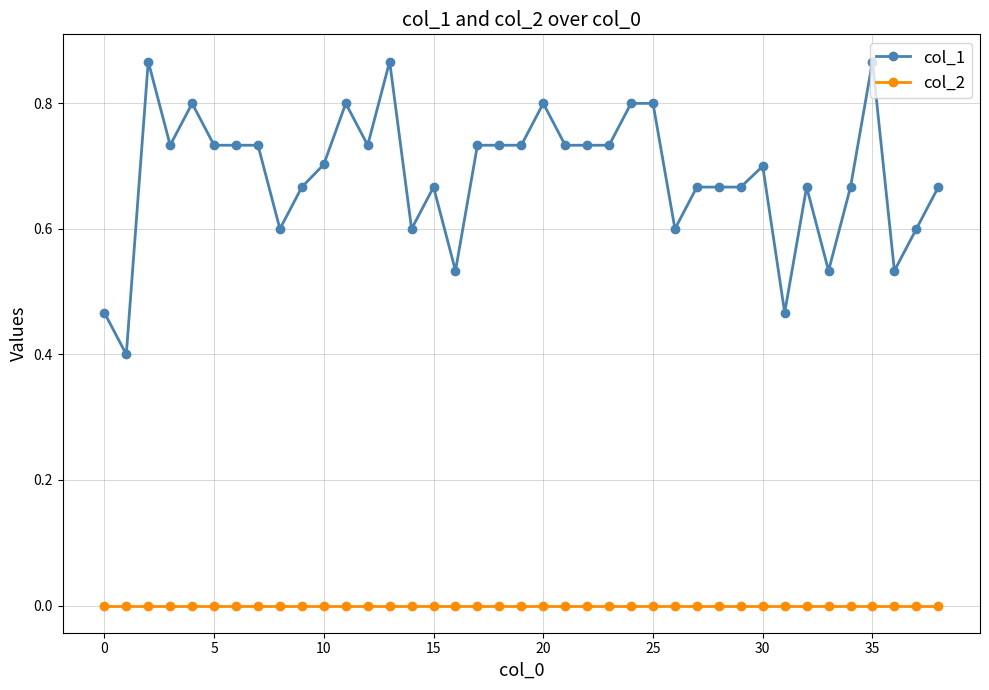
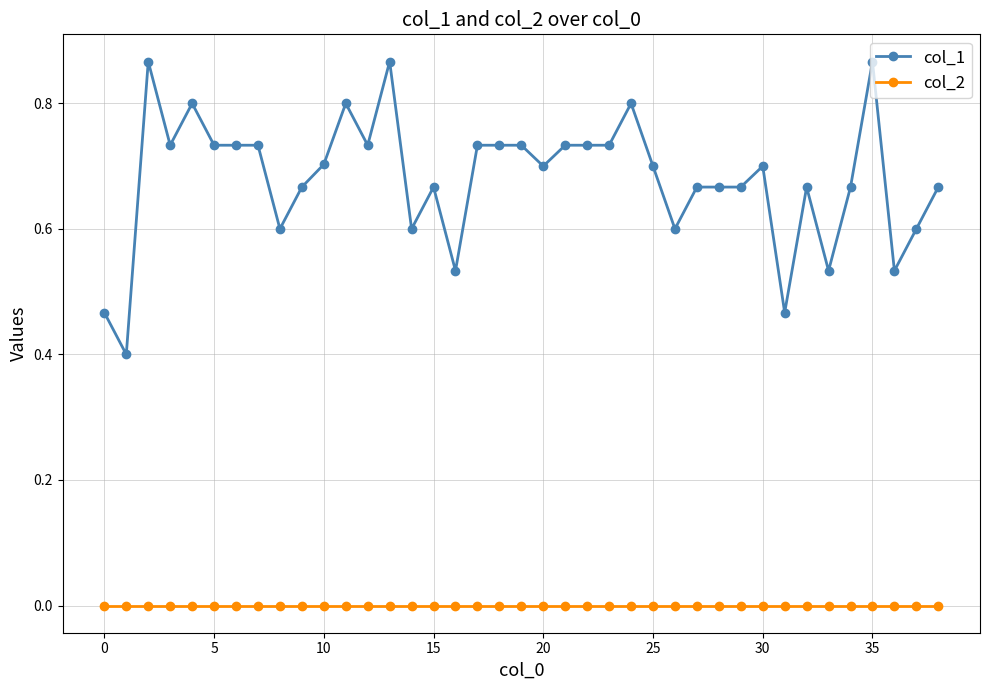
col_1, 20: 0.8 -> 0.7
col_1, 25: 0.8 -> 0.7
